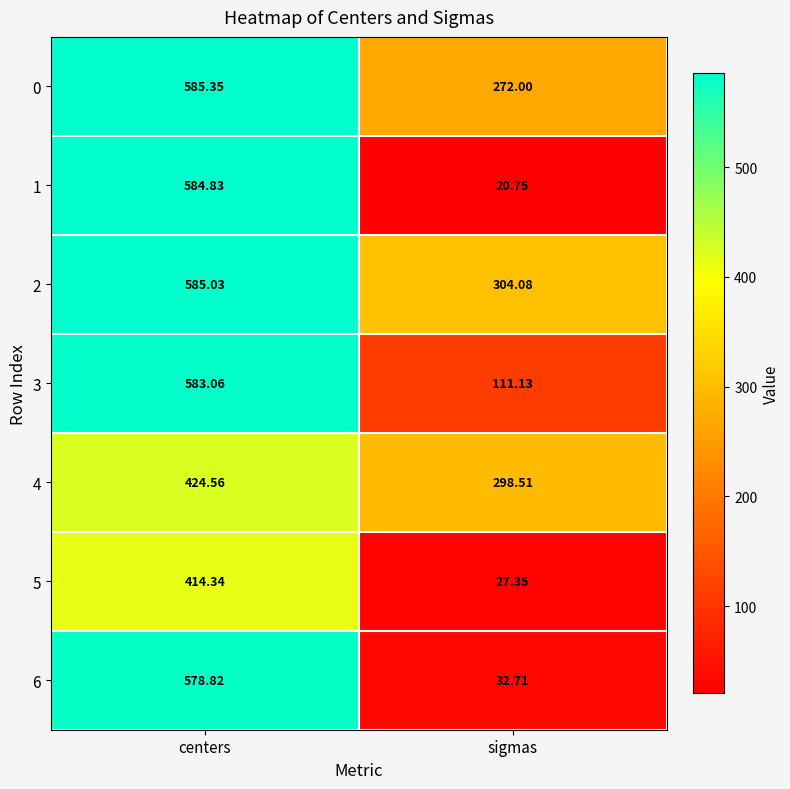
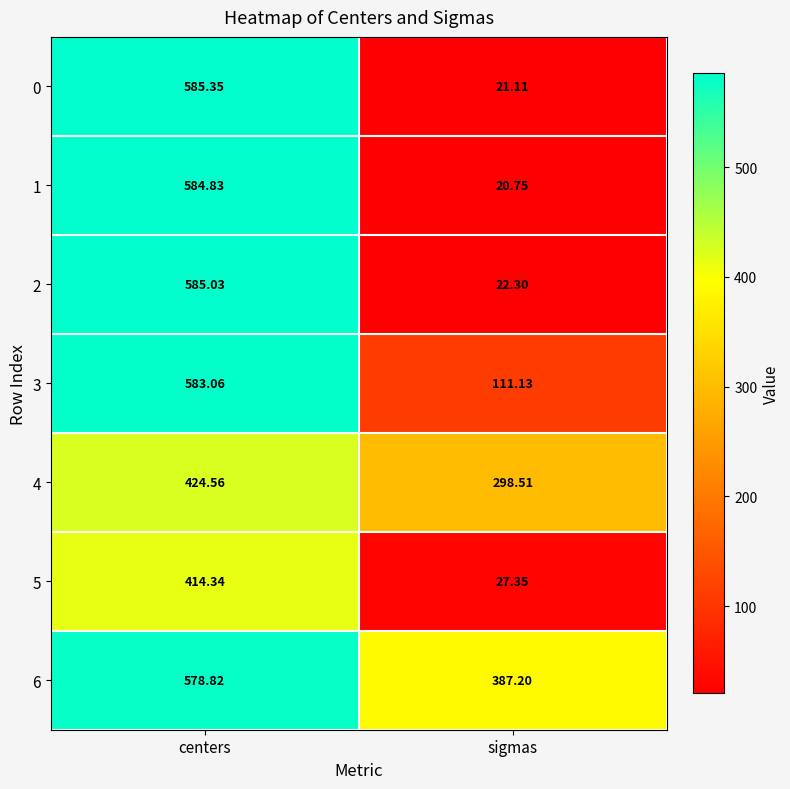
0, sigmas: 272.00 -> 21.11
2, sigmas: 304.08 -> 22.30
6, sigmas: 32.71 -> 387.20
